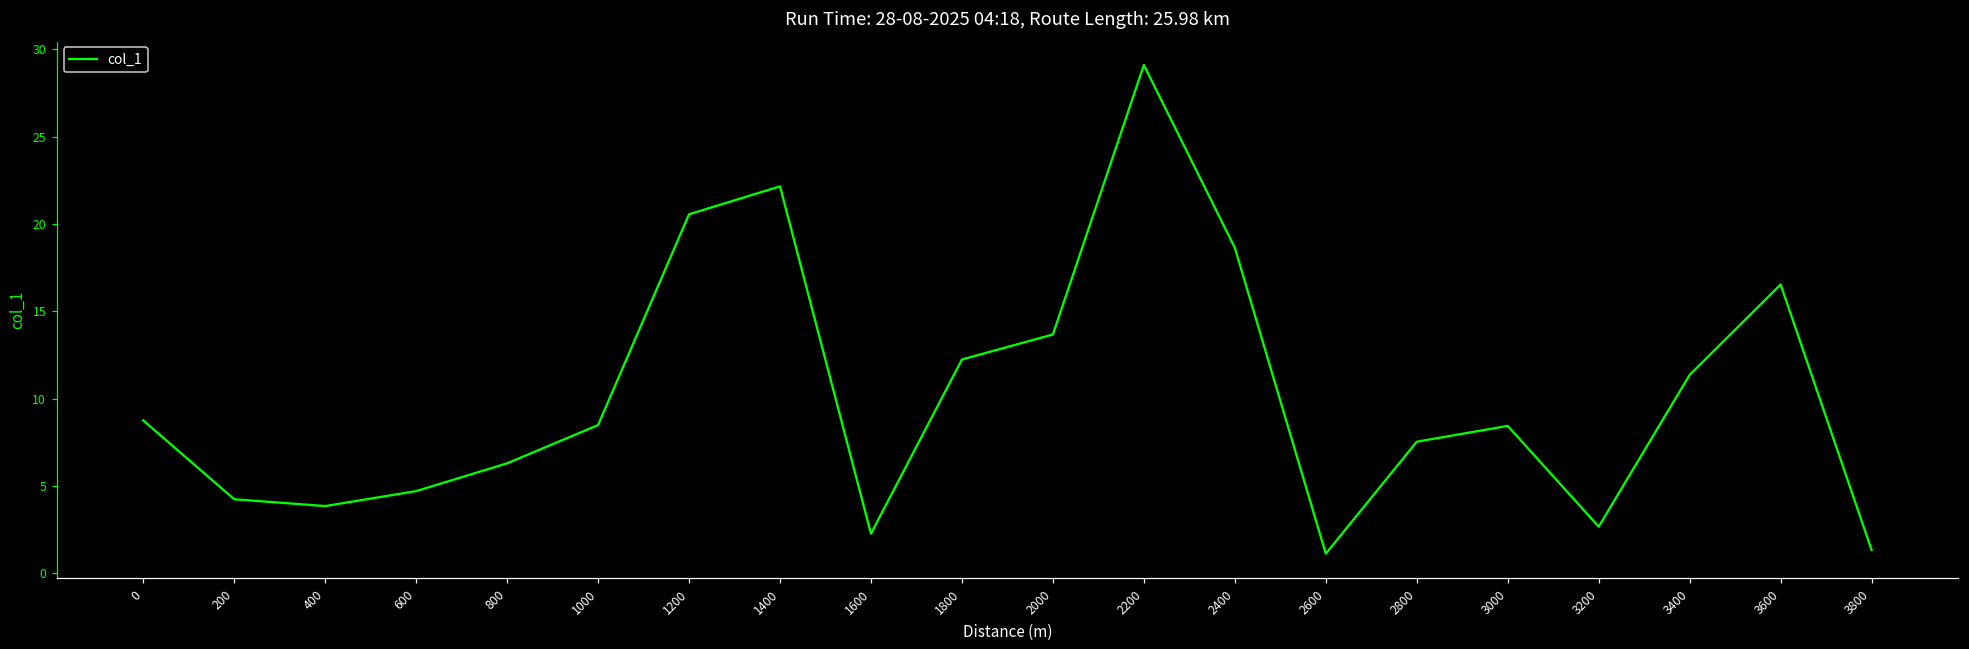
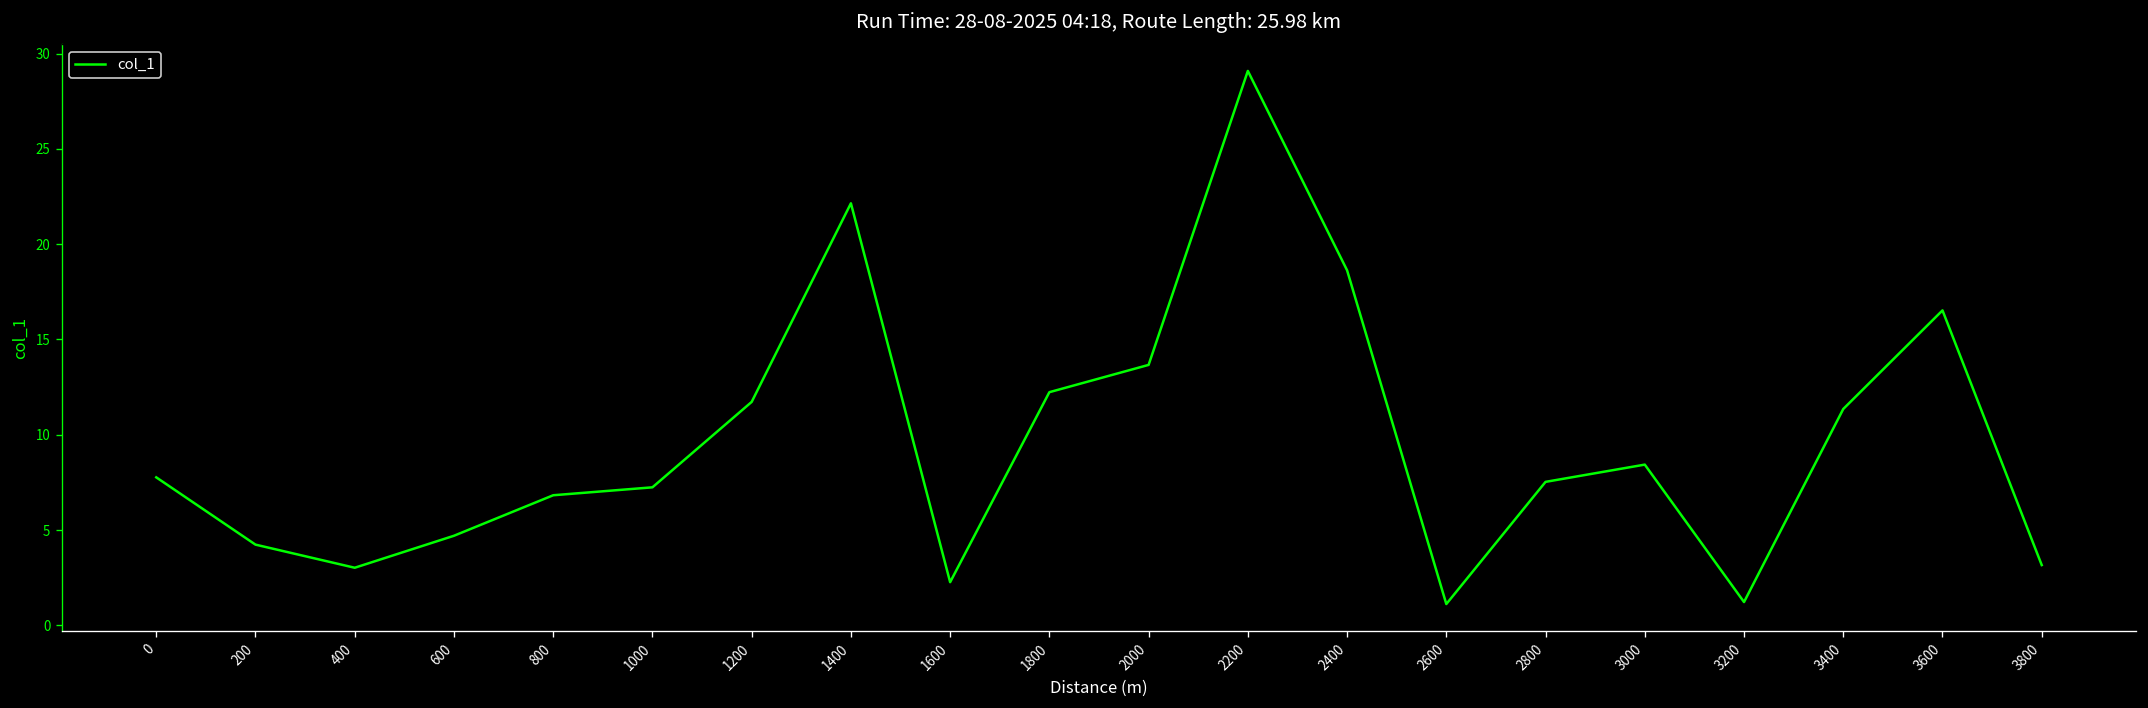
0: 8.7 -> 7.8
400: 3.8 -> 3.0
800: 6.3 -> 6.8
1000: 8.5 -> 7.2
1200: 20.5 -> 11.7
3200: 2.7 -> 1.2
3800: 1.3 -> 3.2
